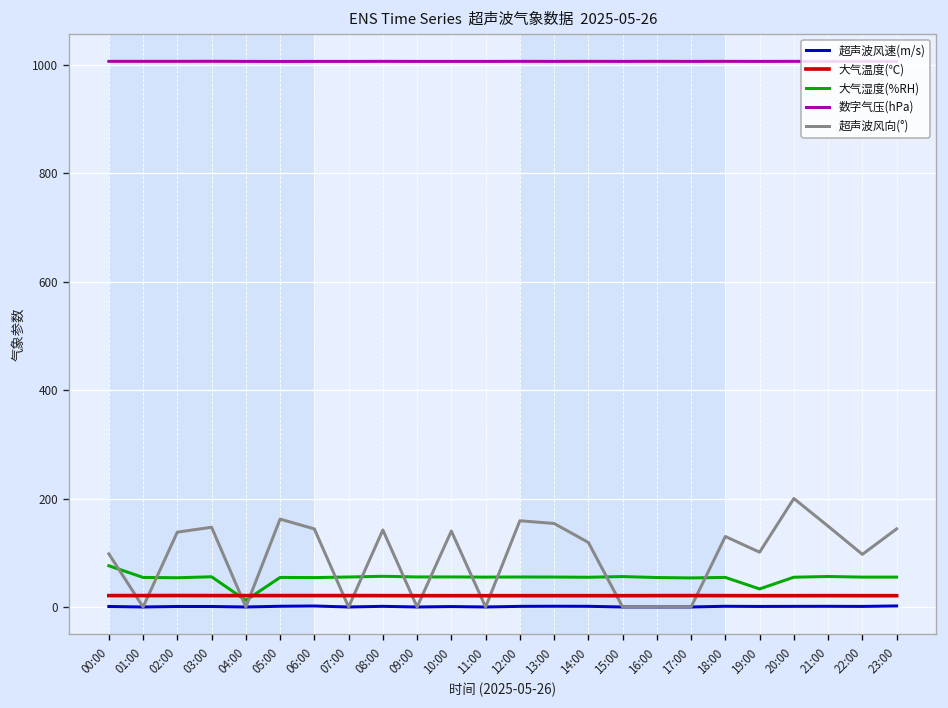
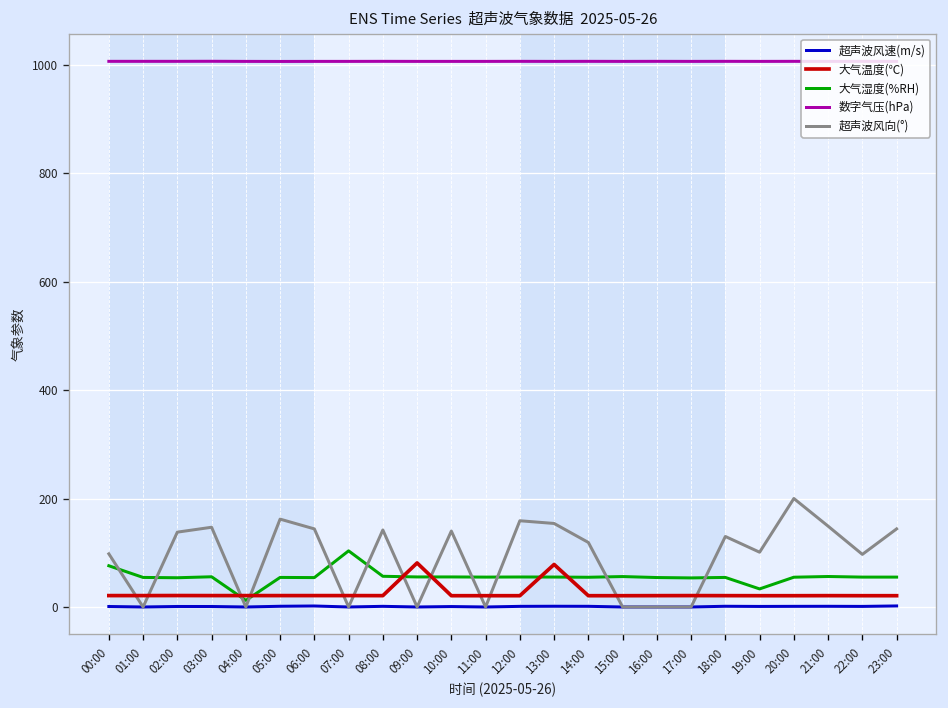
大气湿度(%RH), 07:00: 60 -> 100
大气温度(℃), 09:00: 20 -> 80
大气温度(℃), 13:00: 20 -> 80
